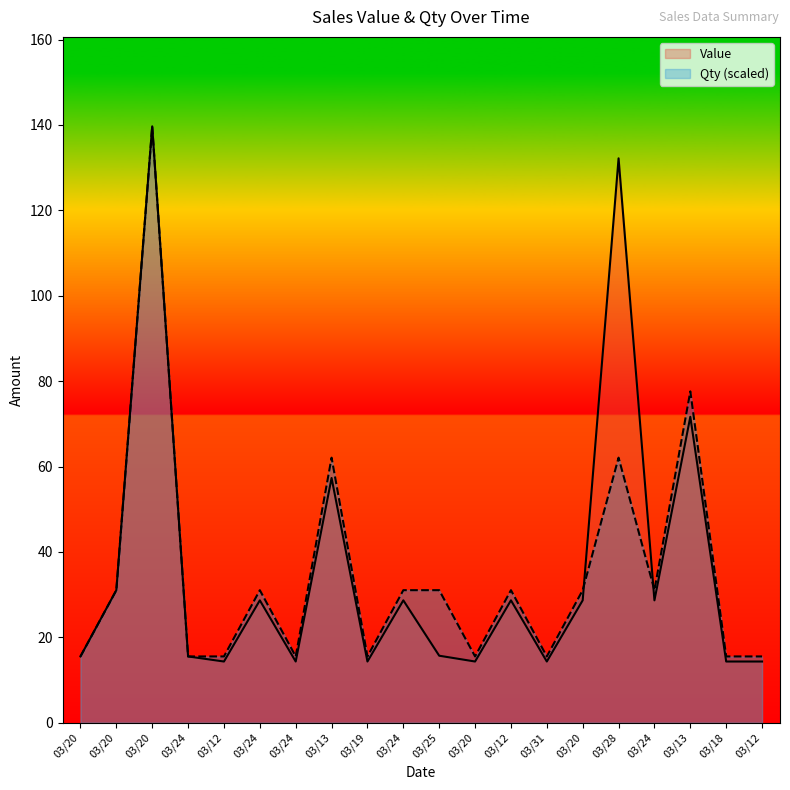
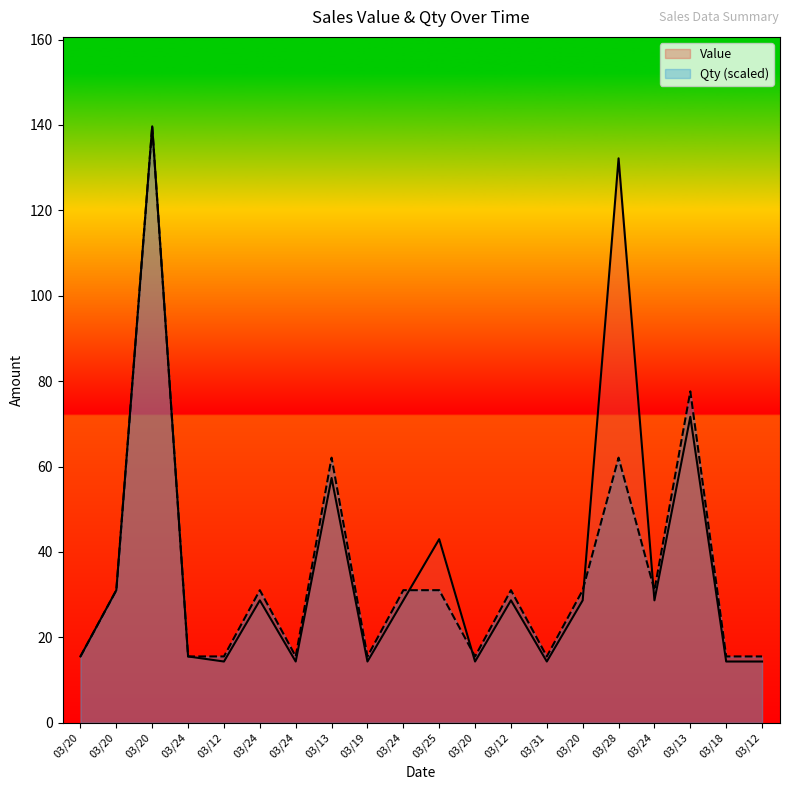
Value, 03/25: 16 -> 43
